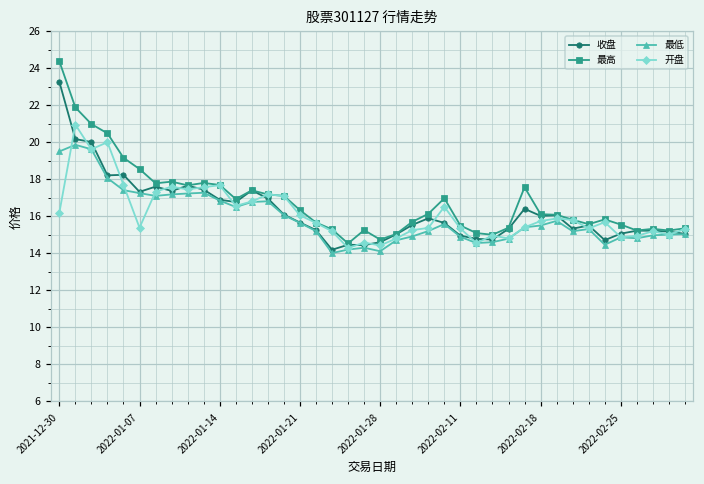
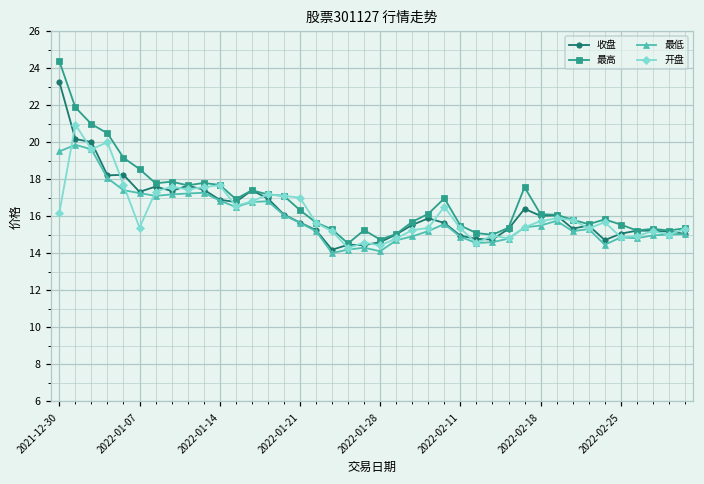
开盘, 2022-01-21: 16.1 -> 17.0
